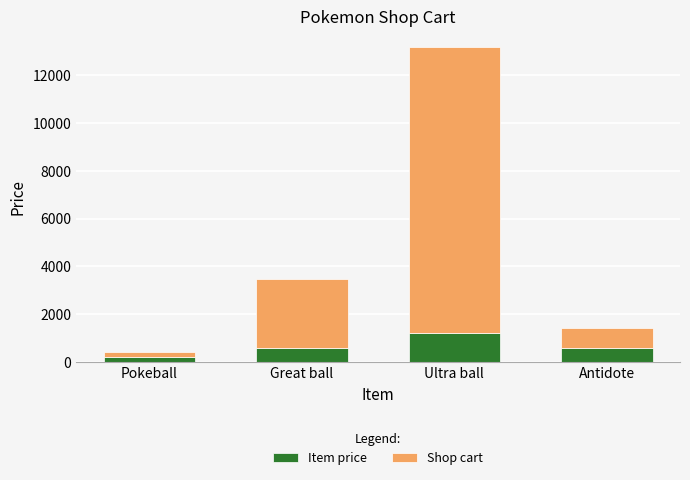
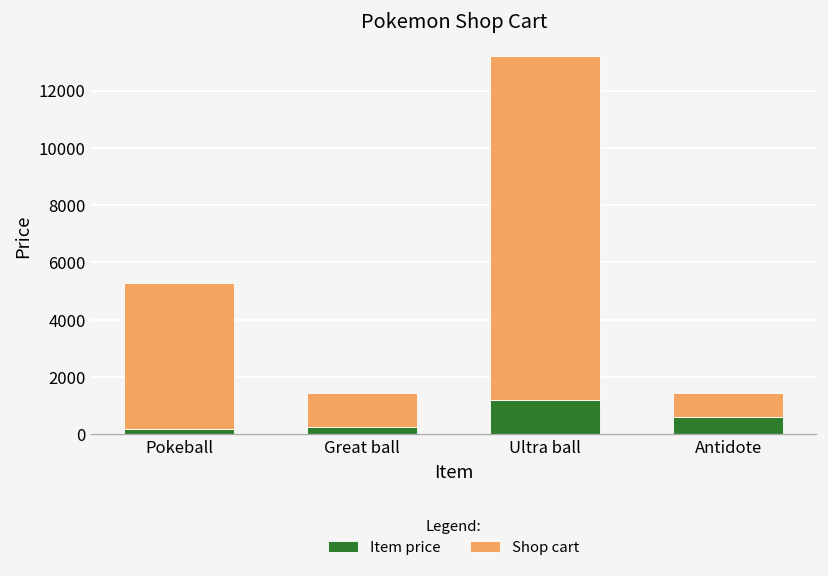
Shop cart, Pokeball: 200 -> 5100
Item price, Great ball: 600 -> 300
Shop cart, Great ball: 2900 -> 1200
